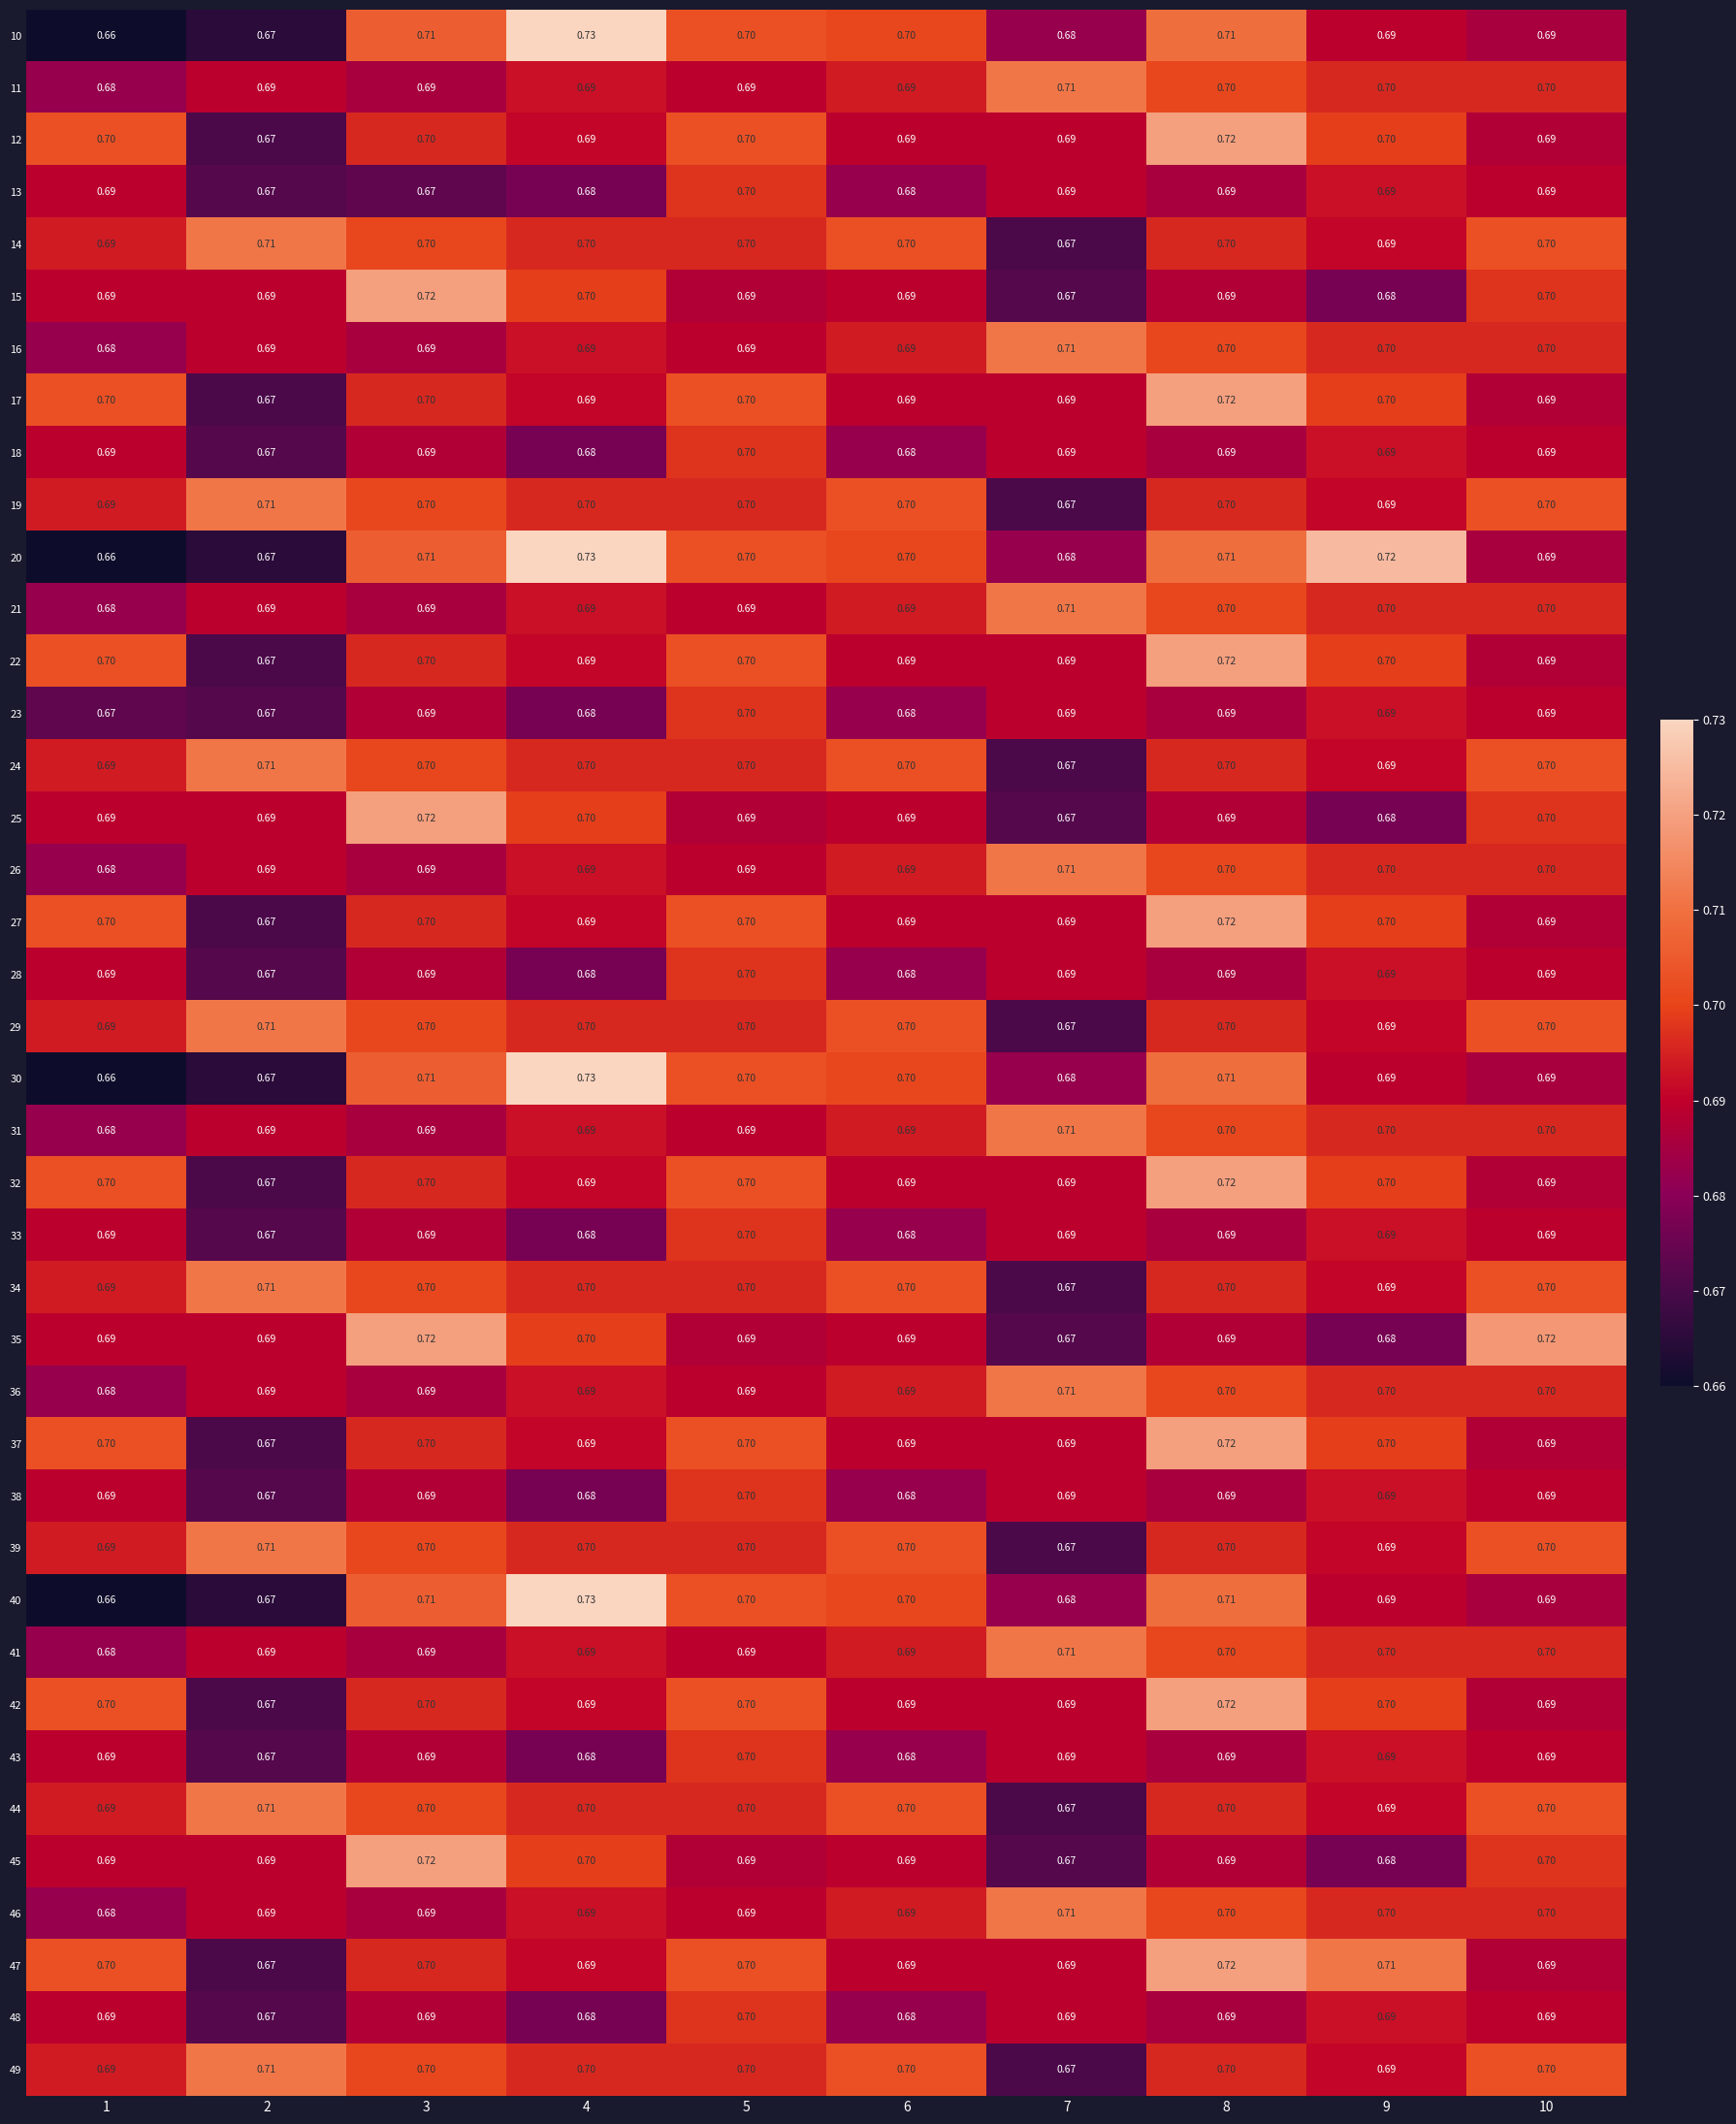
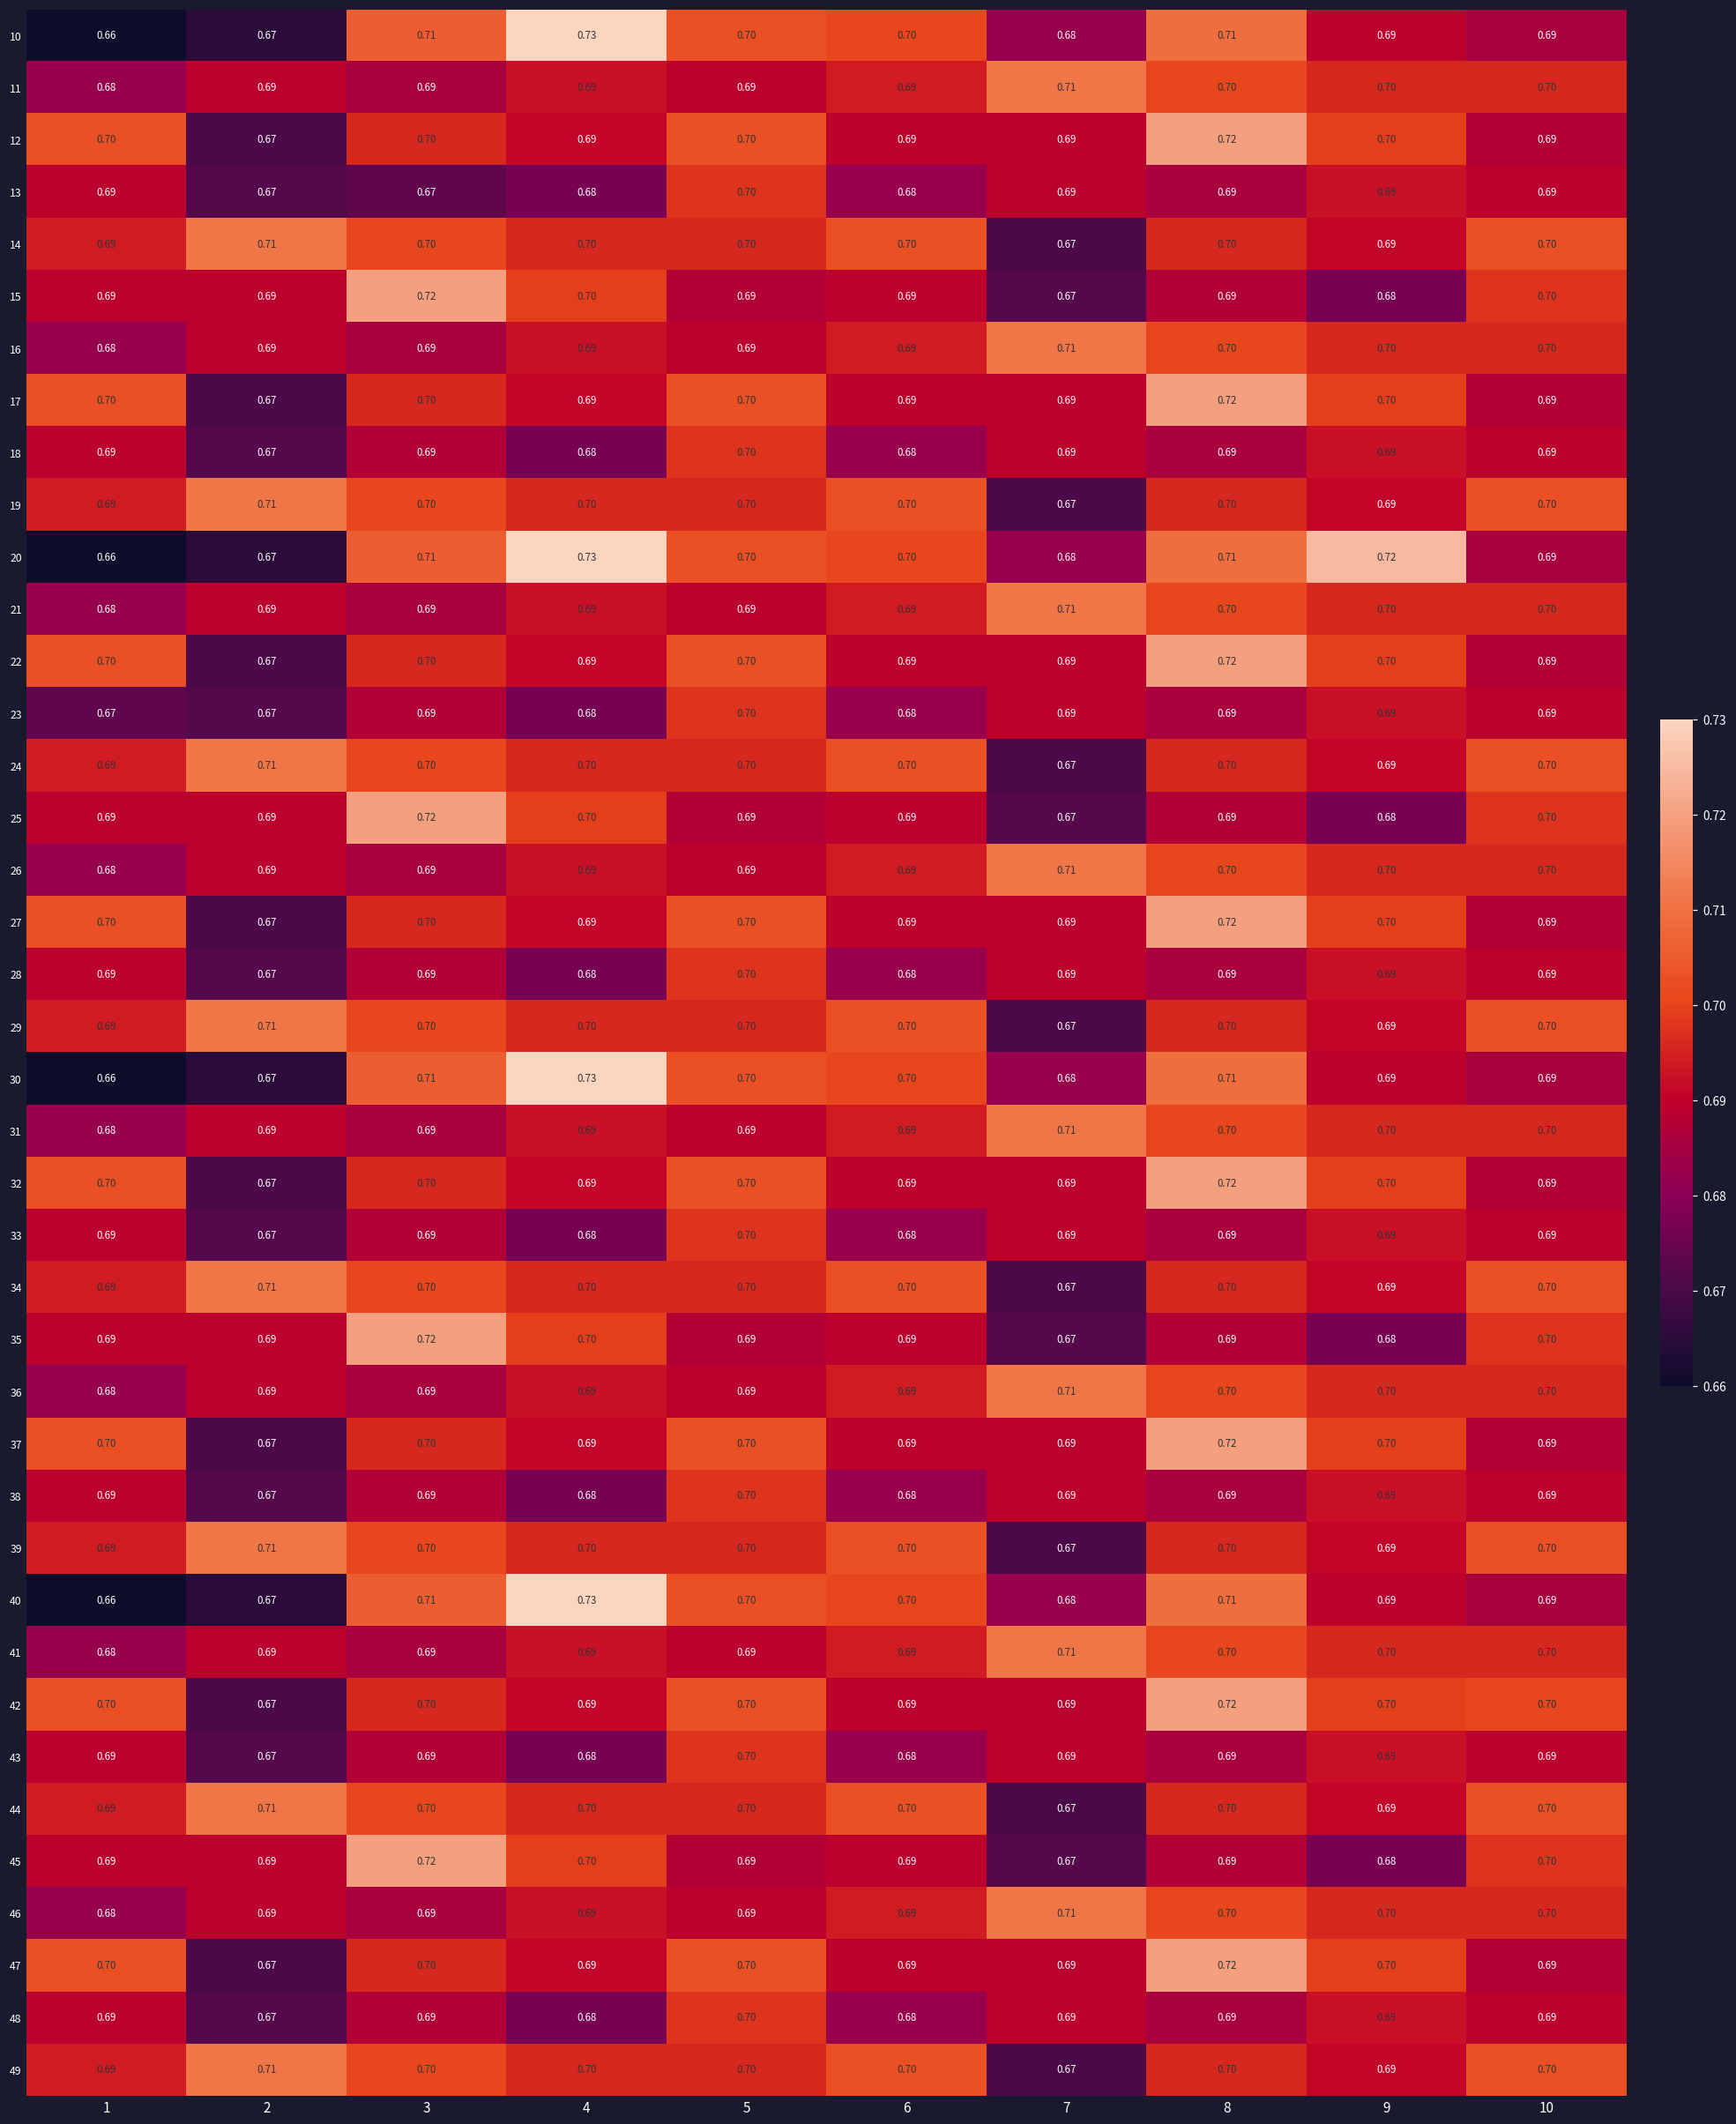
35, 10: 0.72 -> 0.70
42, 10: 0.69 -> 0.70
47, 9: 0.71 -> 0.70
